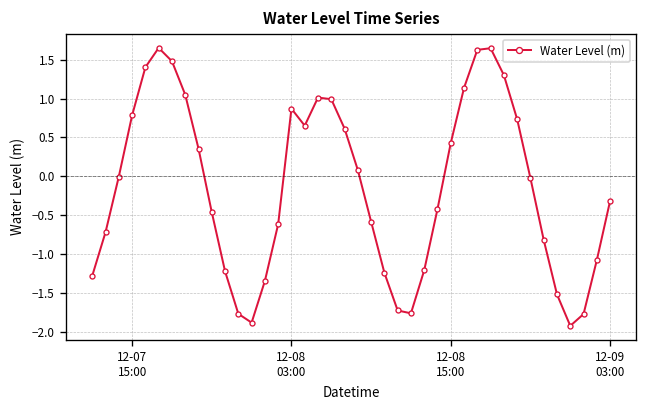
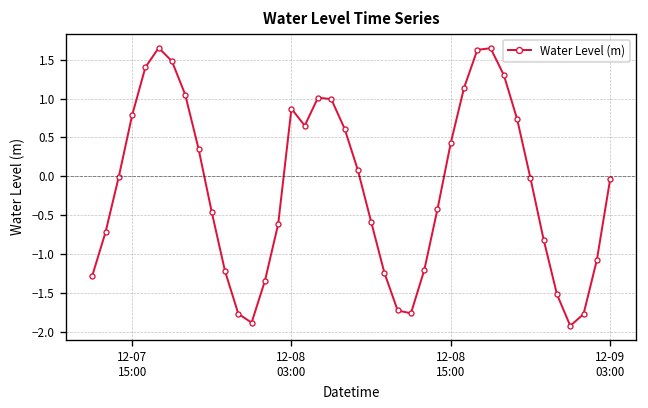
12-09 03:00: -0.3 -> 0.0
